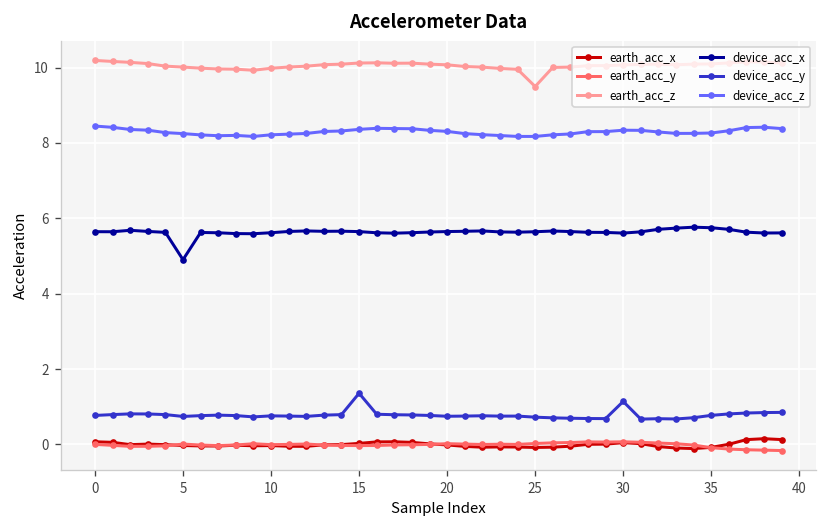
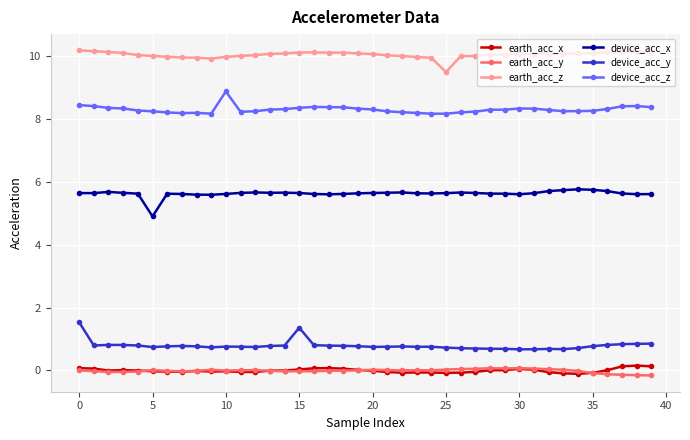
device_acc_y, 0: 0.8 -> 1.5
device_acc_z, 10: 8.2 -> 8.9
device_acc_y, 30: 1.1 -> 0.7
